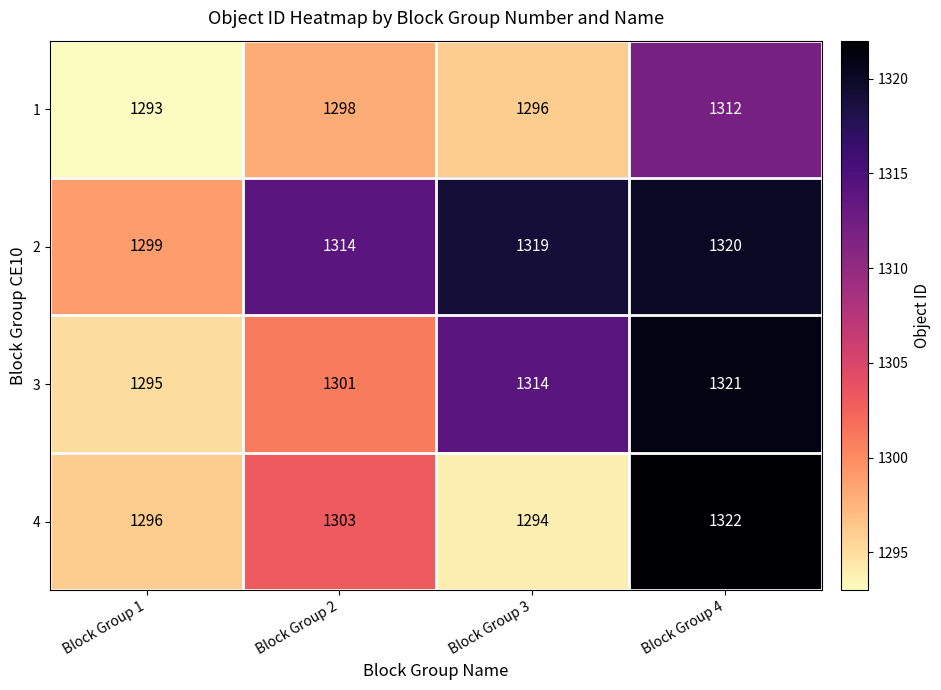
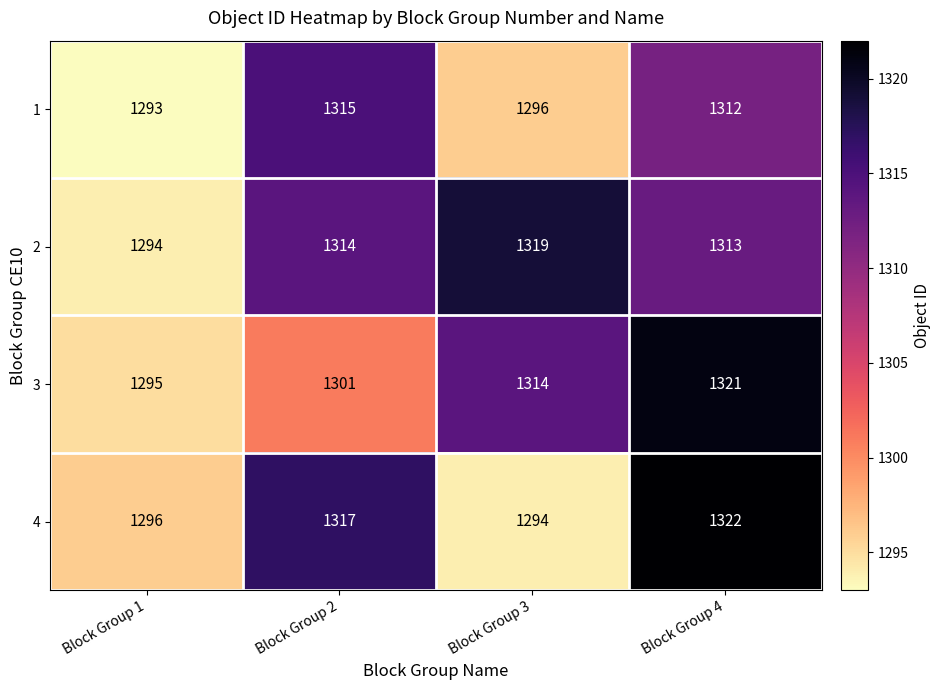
1, Block Group 2: 1298 -> 1315
2, Block Group 1: 1299 -> 1294
2, Block Group 4: 1320 -> 1313
4, Block Group 2: 1303 -> 1317
